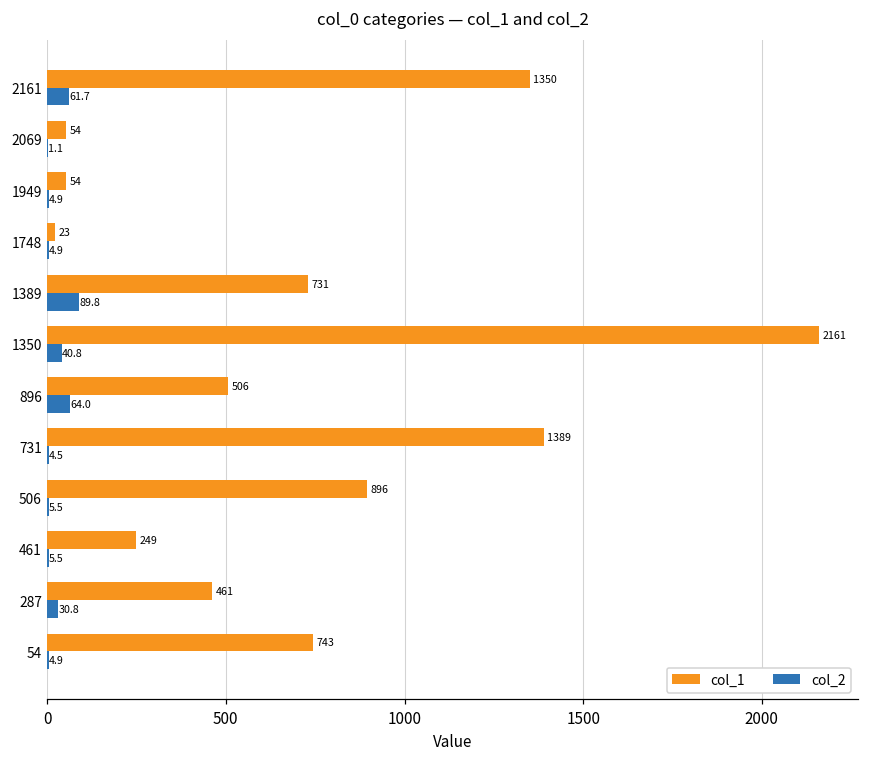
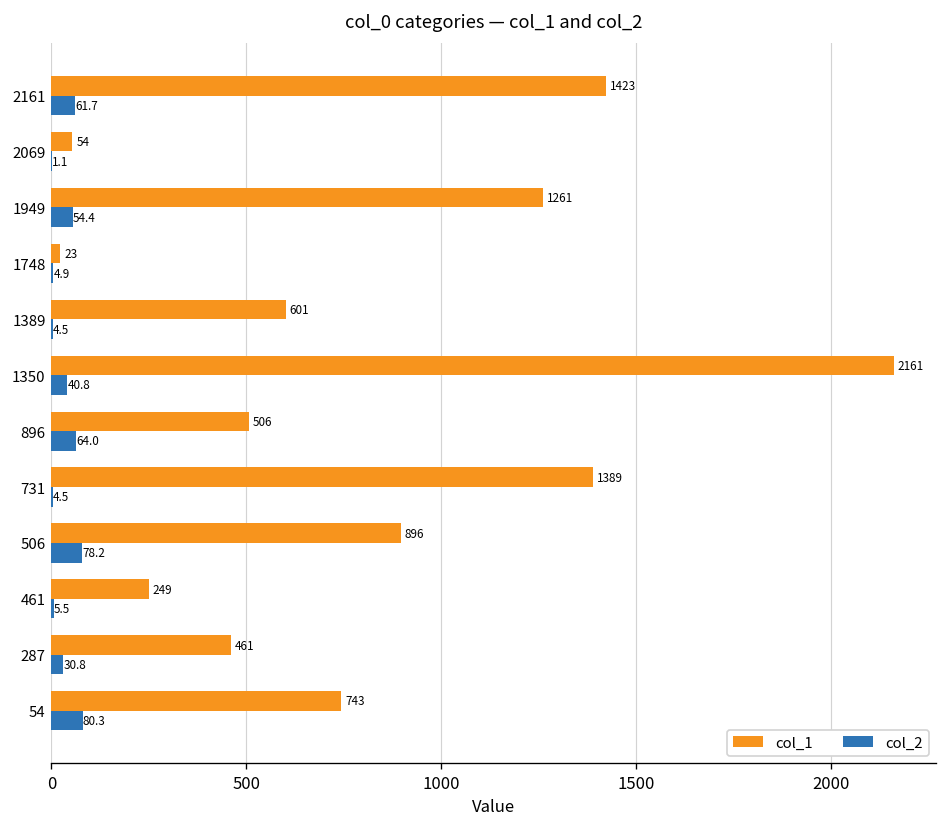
col_1, 2161: 1350 -> 1423
col_1, 1949: 54 -> 1261
col_2, 1949: 4.9 -> 54.4
col_1, 1389: 731 -> 601
col_2, 1389: 89.8 -> 4.5
col_2, 506: 5.5 -> 78.2
col_2, 54: 4.9 -> 80.3
